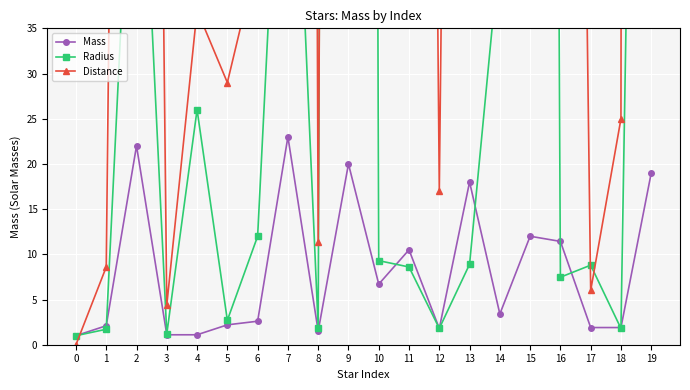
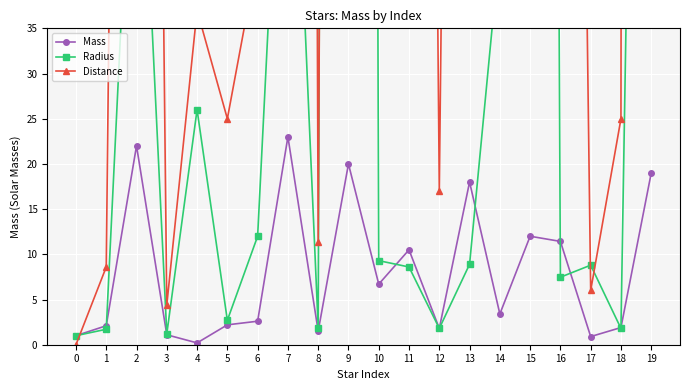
Mass, 4: 1 -> 0
Distance, 5: 29 -> 25
Mass, 17: 2 -> 1
